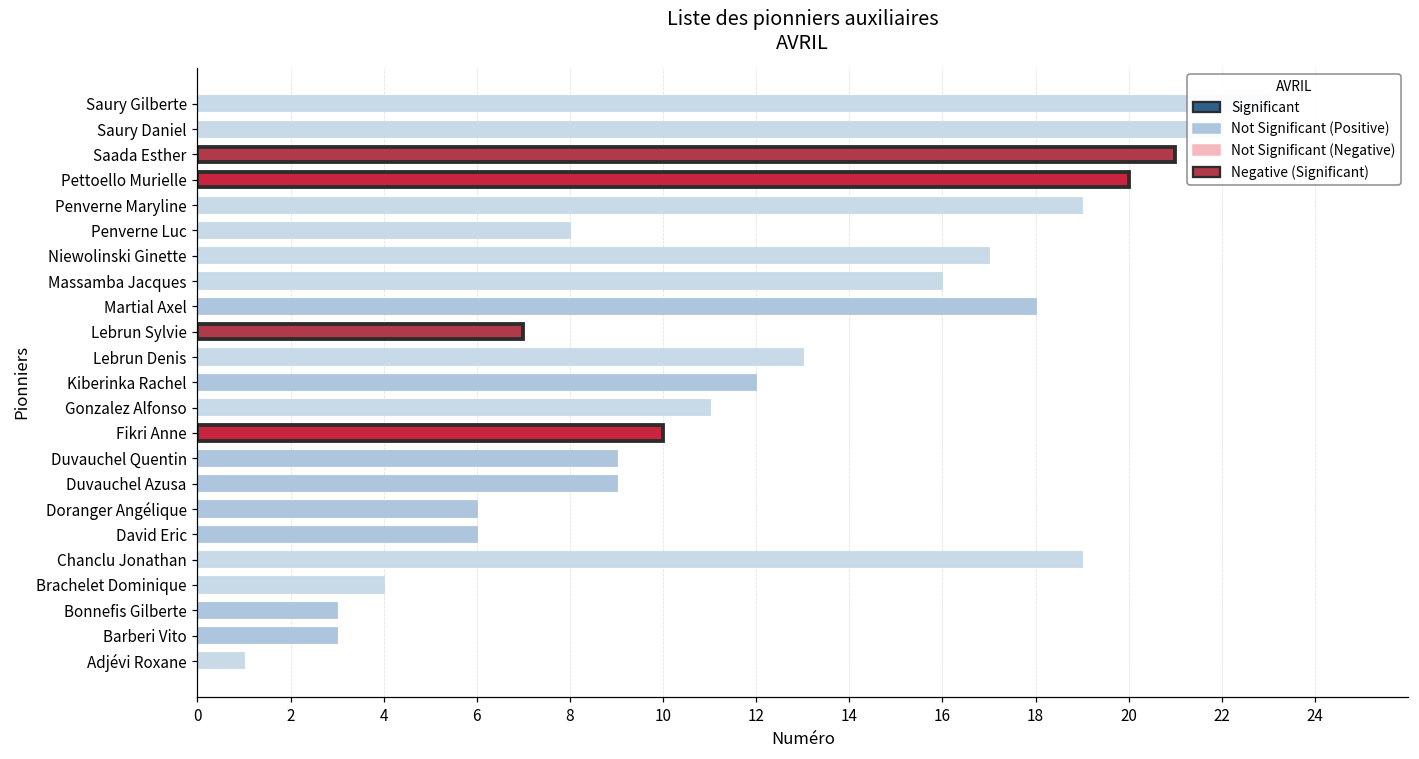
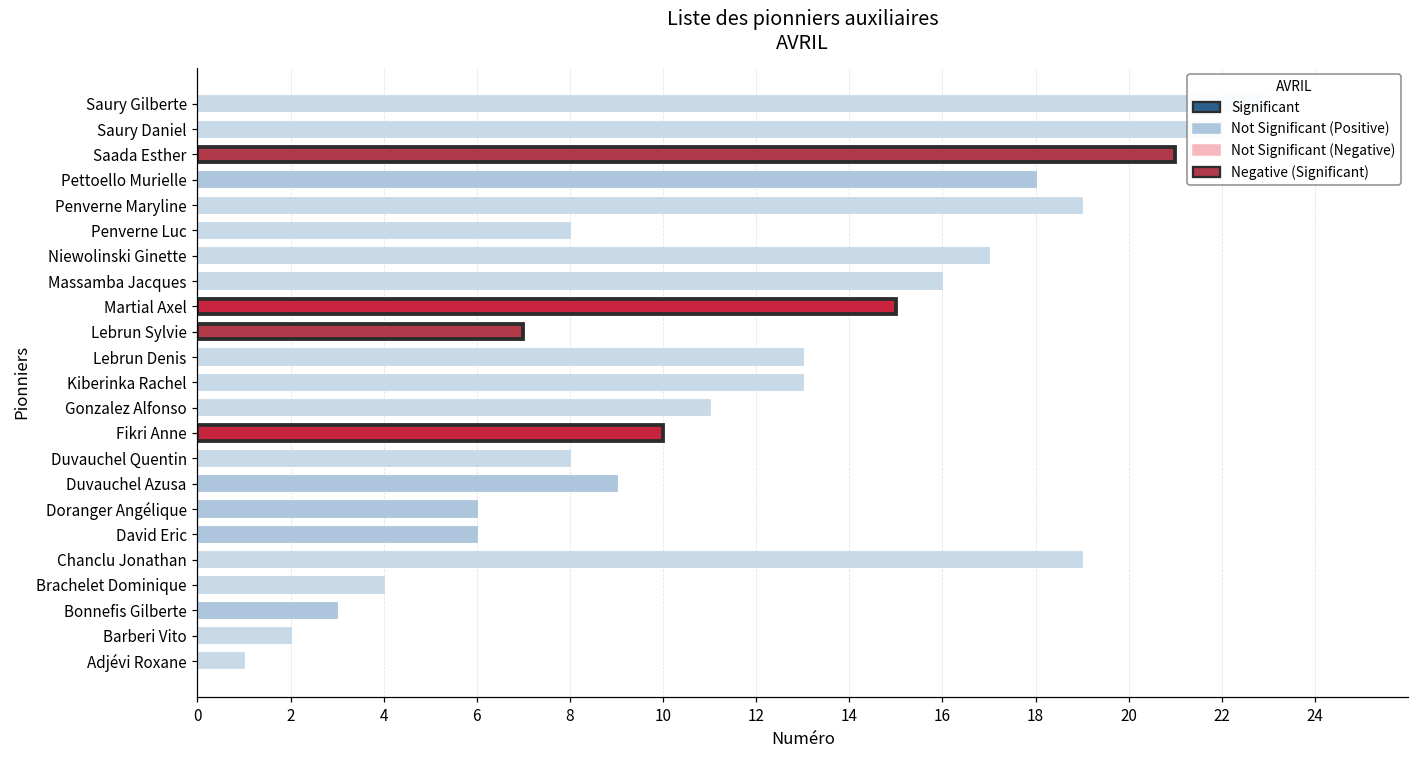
Pettoello Murielle: 20 -> 18
Martial Axel: 18 -> 15
Kiberinka Rachel: 12 -> 13
Duvauchel Quentin: 9 -> 8
Barberi Vito: 3 -> 2
